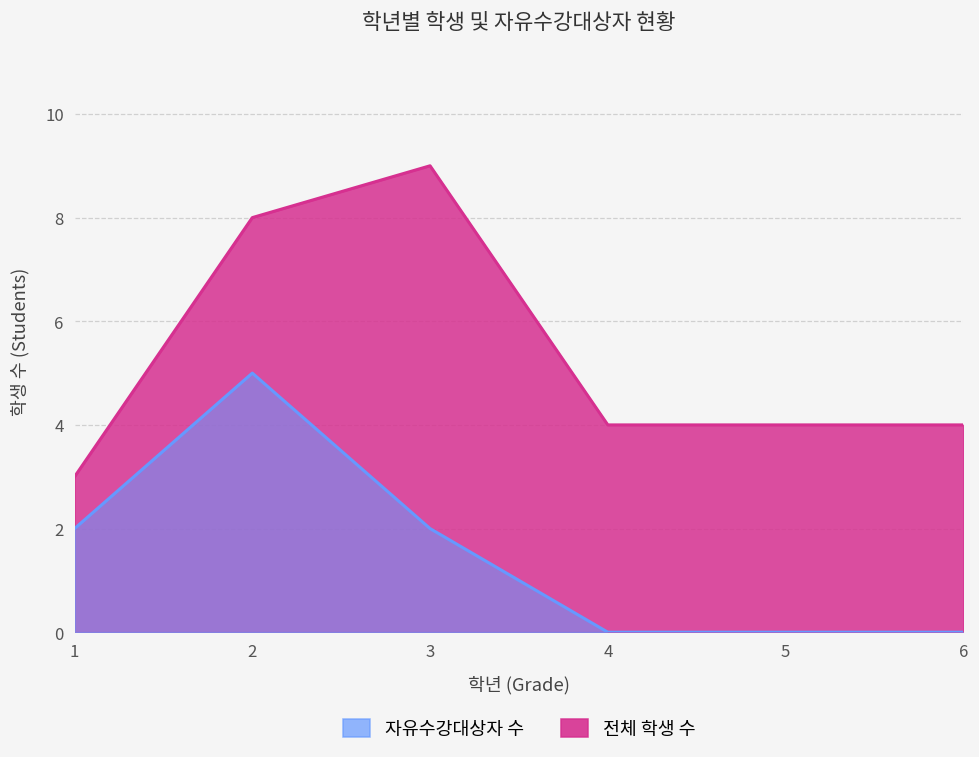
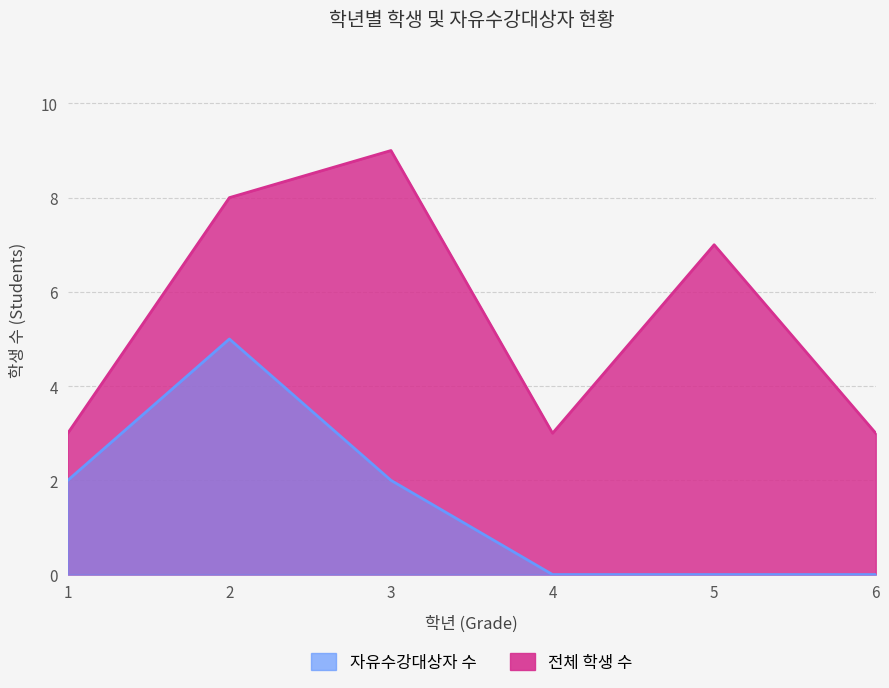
전체 학생 수, 4: 4 -> 3
전체 학생 수, 5: 4 -> 7
전체 학생 수, 6: 4 -> 3
